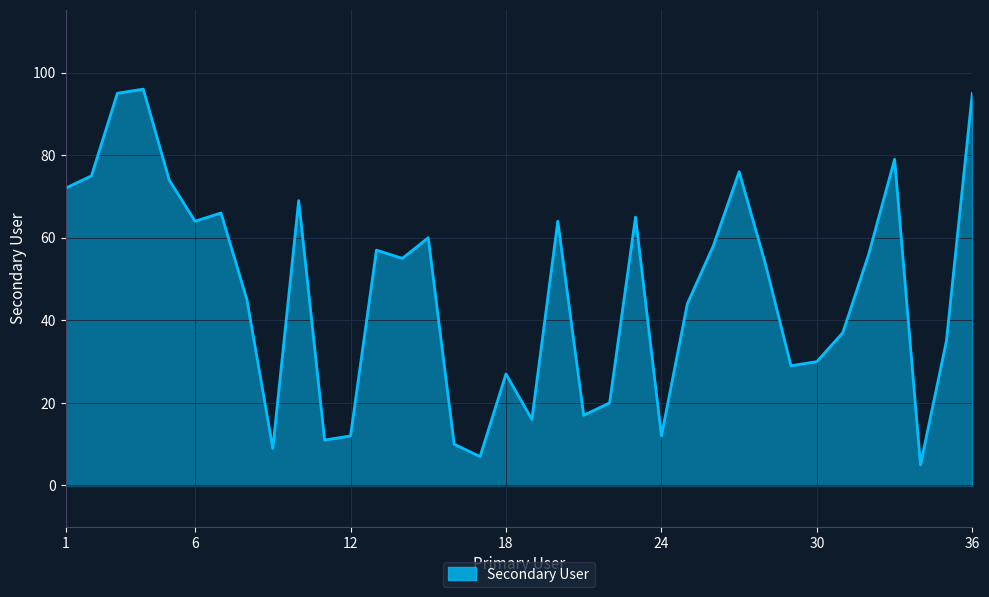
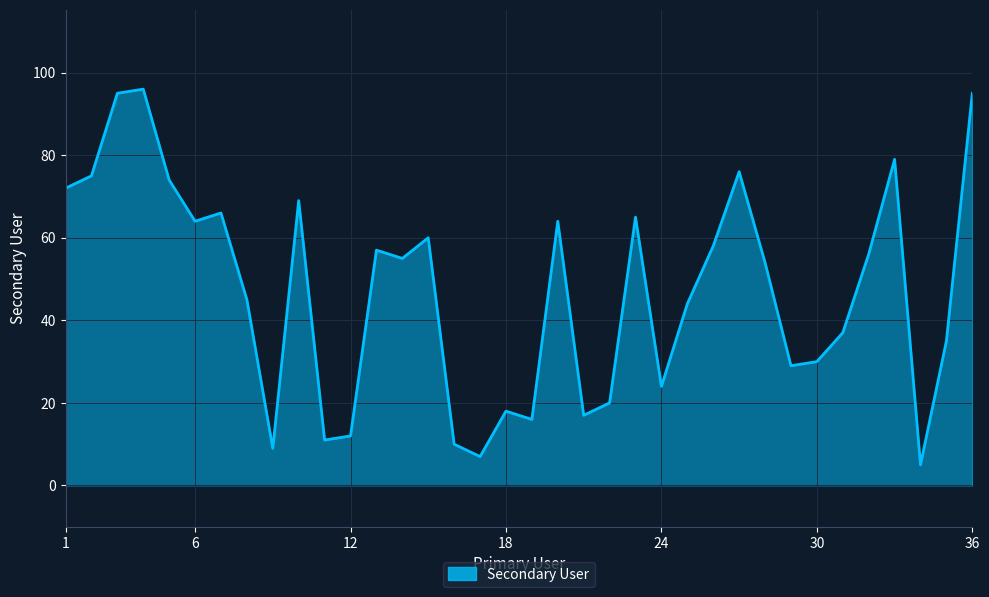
18: 27 -> 18
24: 12 -> 24
